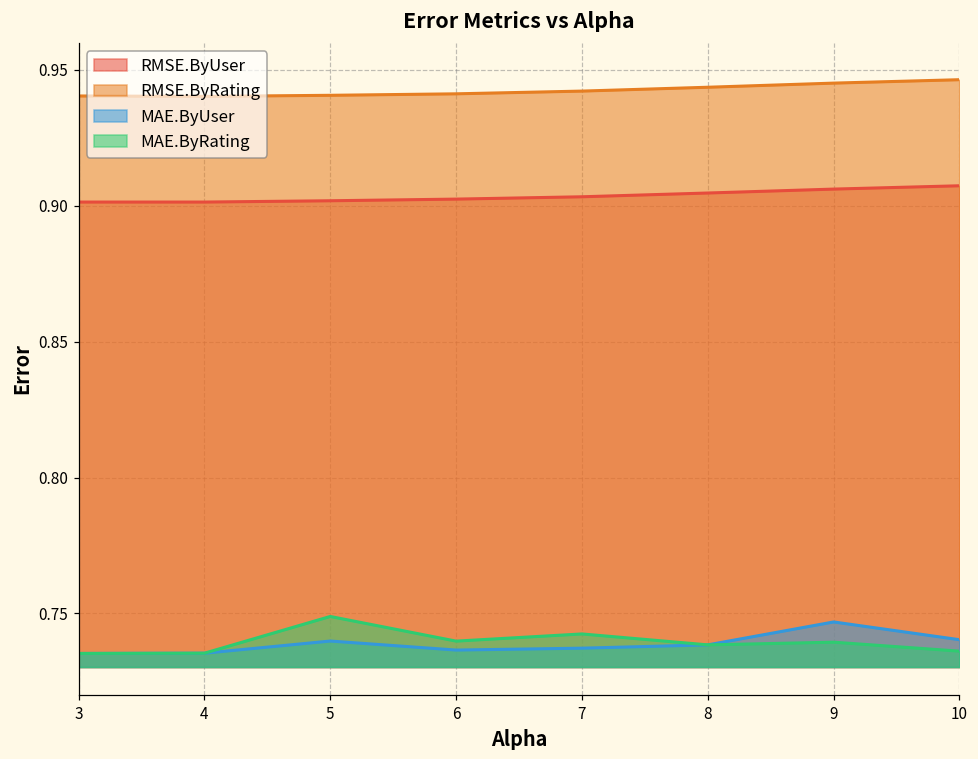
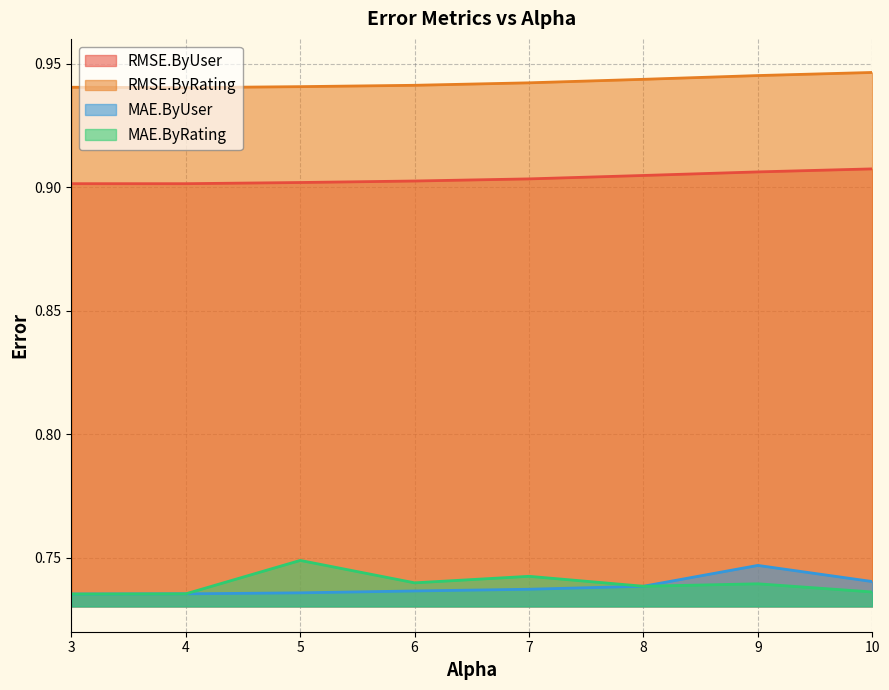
MAE.ByUser, 5: 0.740 -> 0.736
